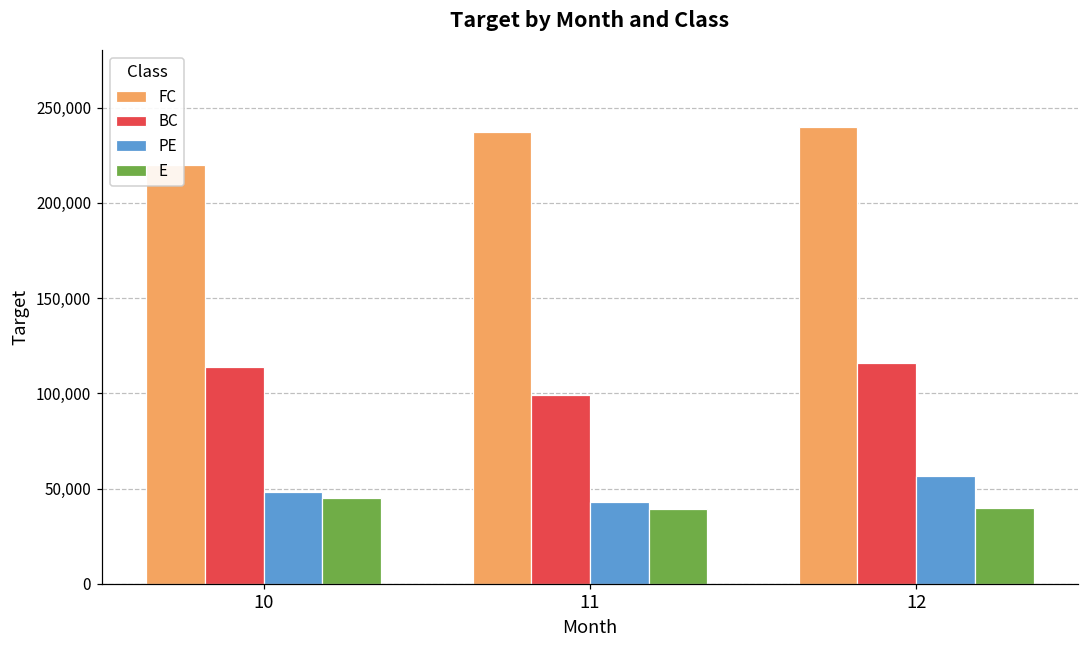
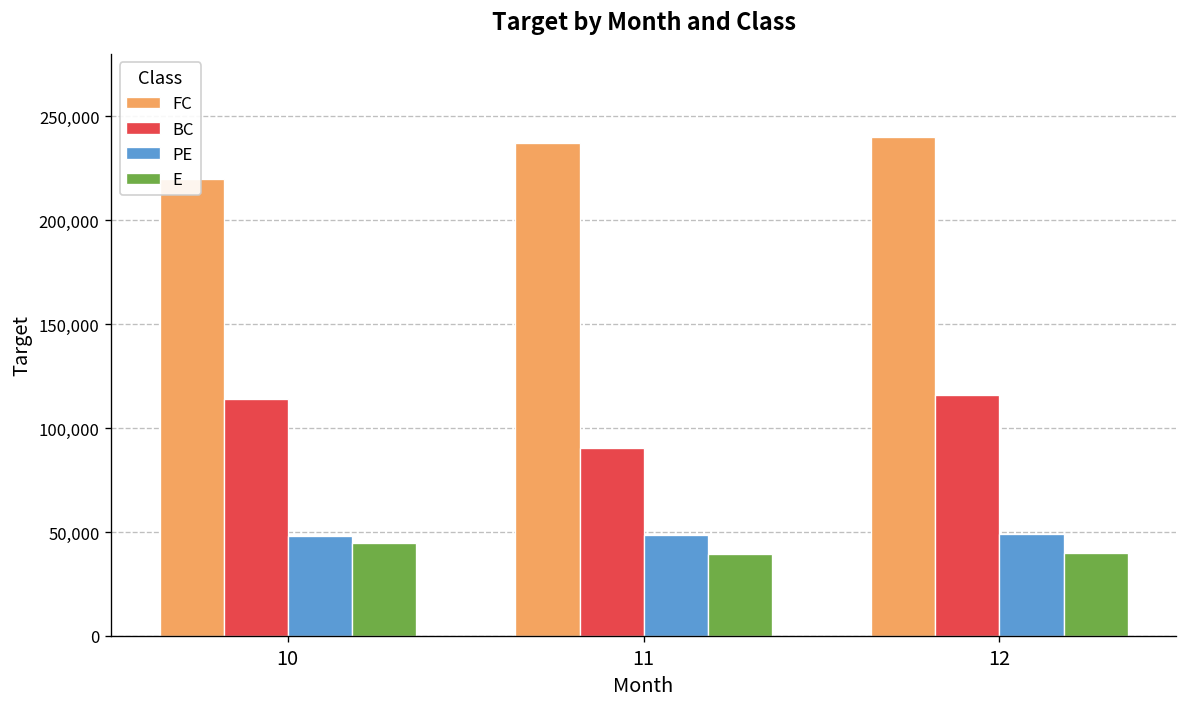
BC, 11: 99,000 -> 91,000
PE, 11: 43,000 -> 49,000
PE, 12: 57,000 -> 49,000
